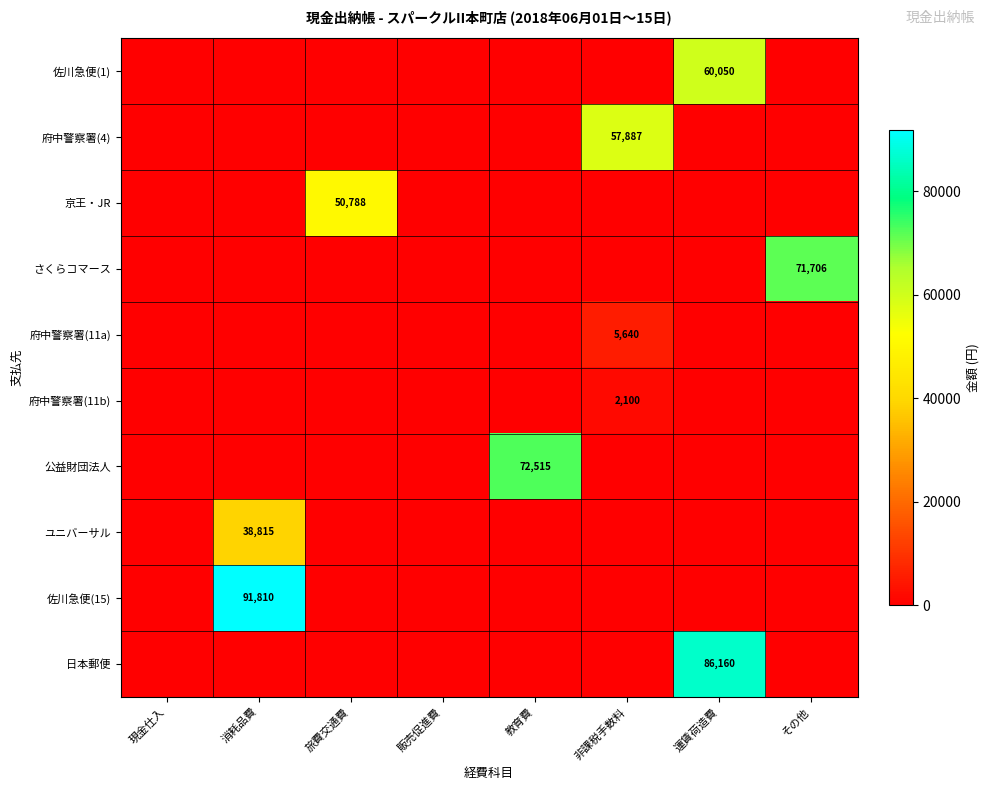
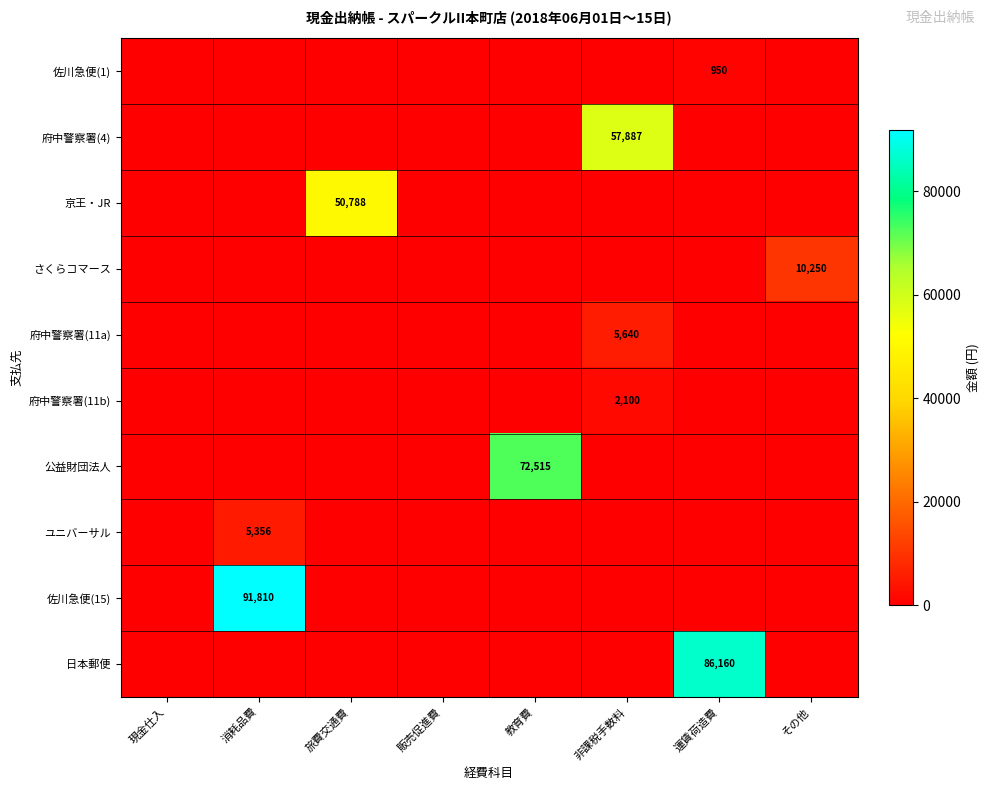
佐川急便(1), 運賃荷造費: 60,050 -> 950
さくらコマース, その他: 71,706 -> 10,250
ユニバーサル, 消耗品費: 38,815 -> 5,356
